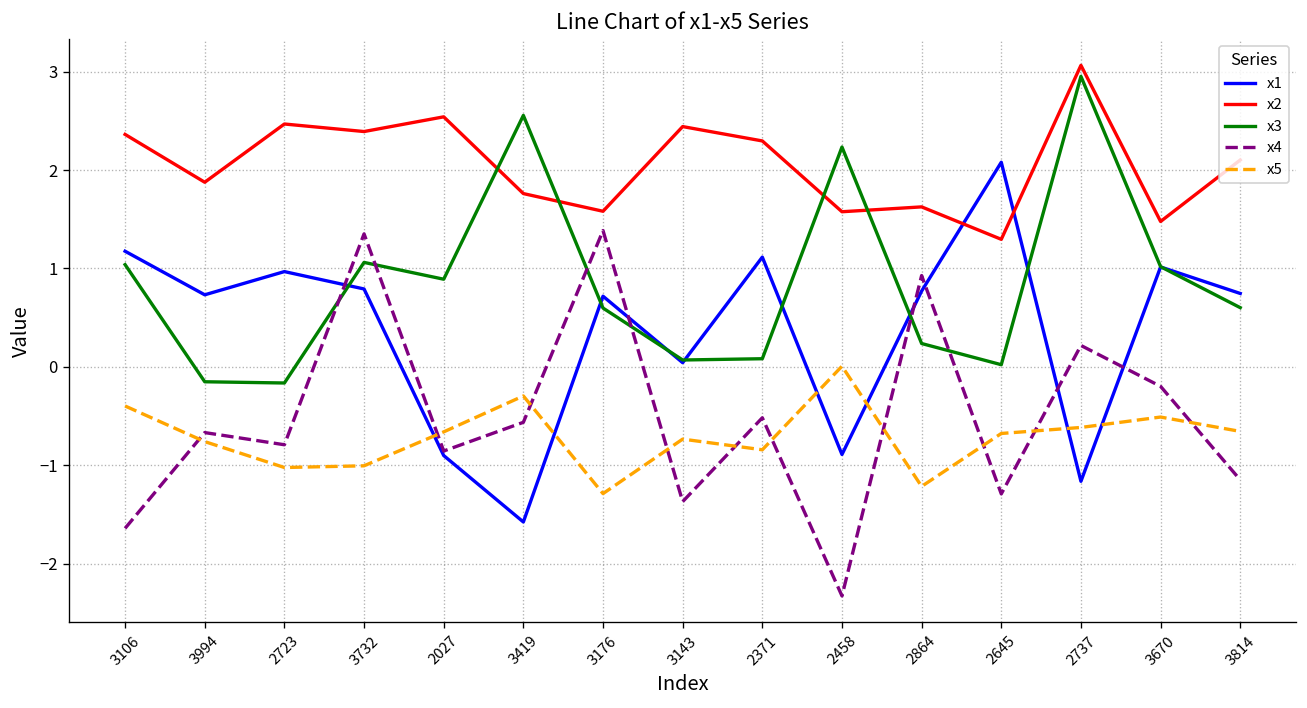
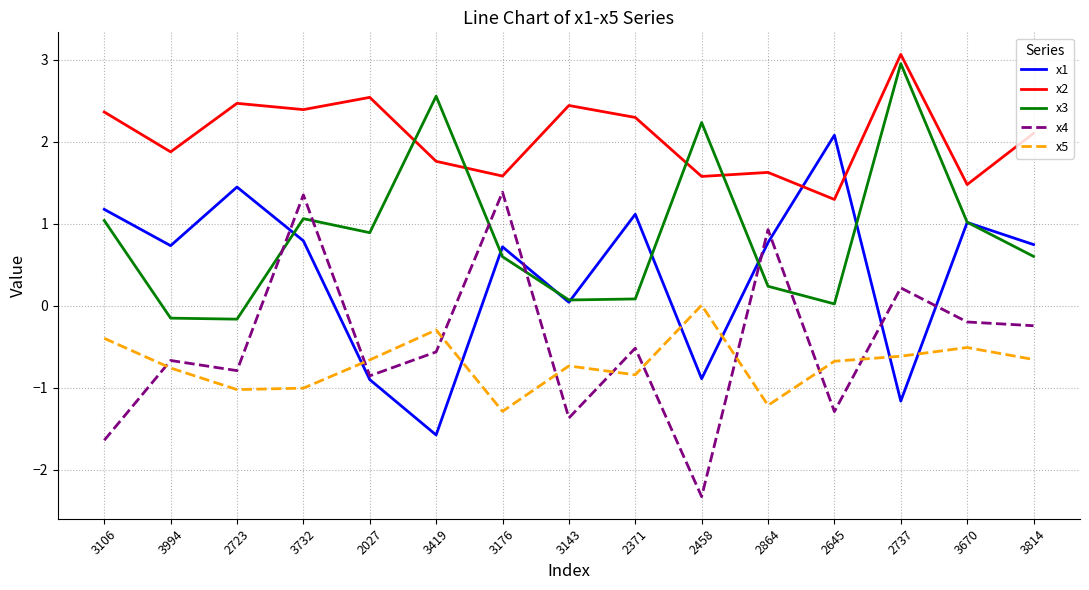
x1, 2723: 1.0 -> 1.4
x4, 3814: -1.1 -> -0.2
